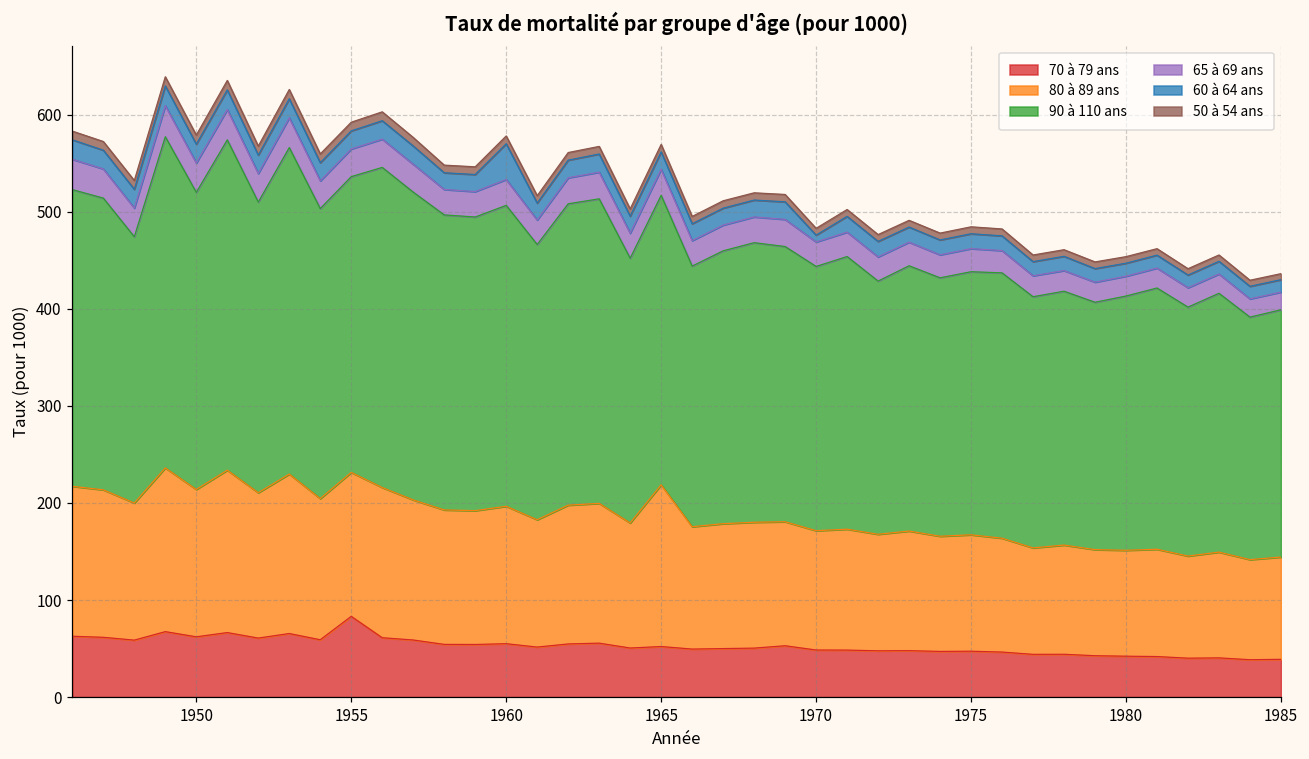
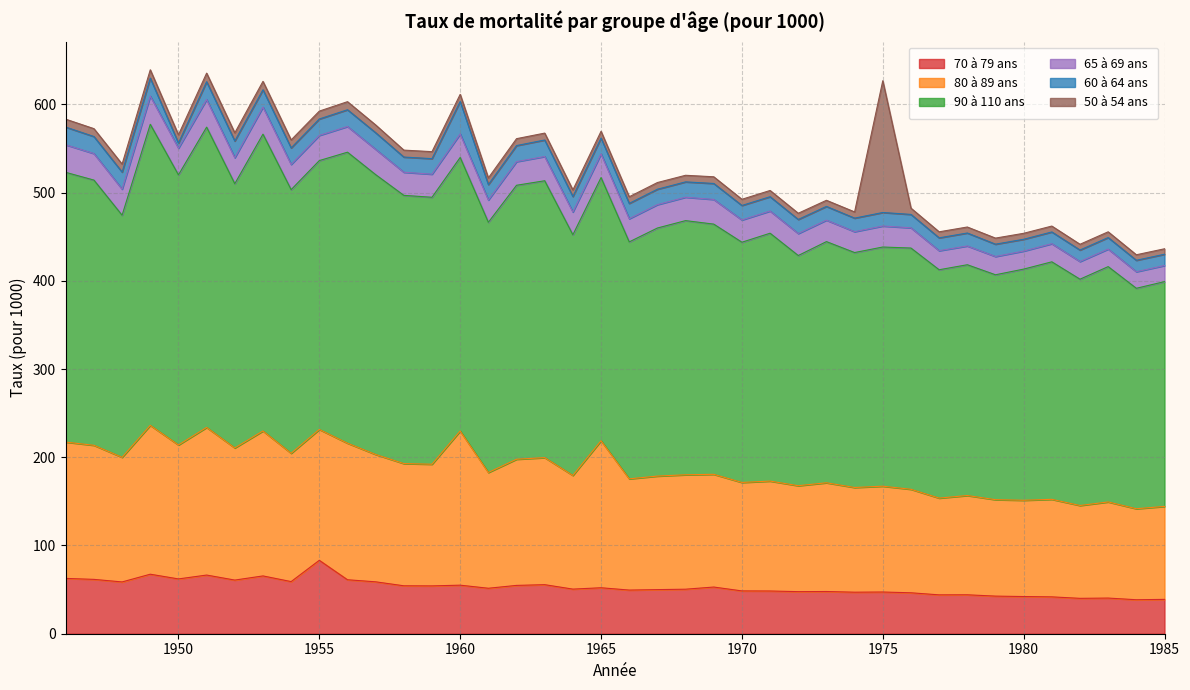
60 à 64 ans, 1950: 20 -> 10
80 à 89 ans, 1960: 140 -> 170
60 à 64 ans, 1970: 10 -> 20
50 à 54 ans, 1975: 10 -> 150
